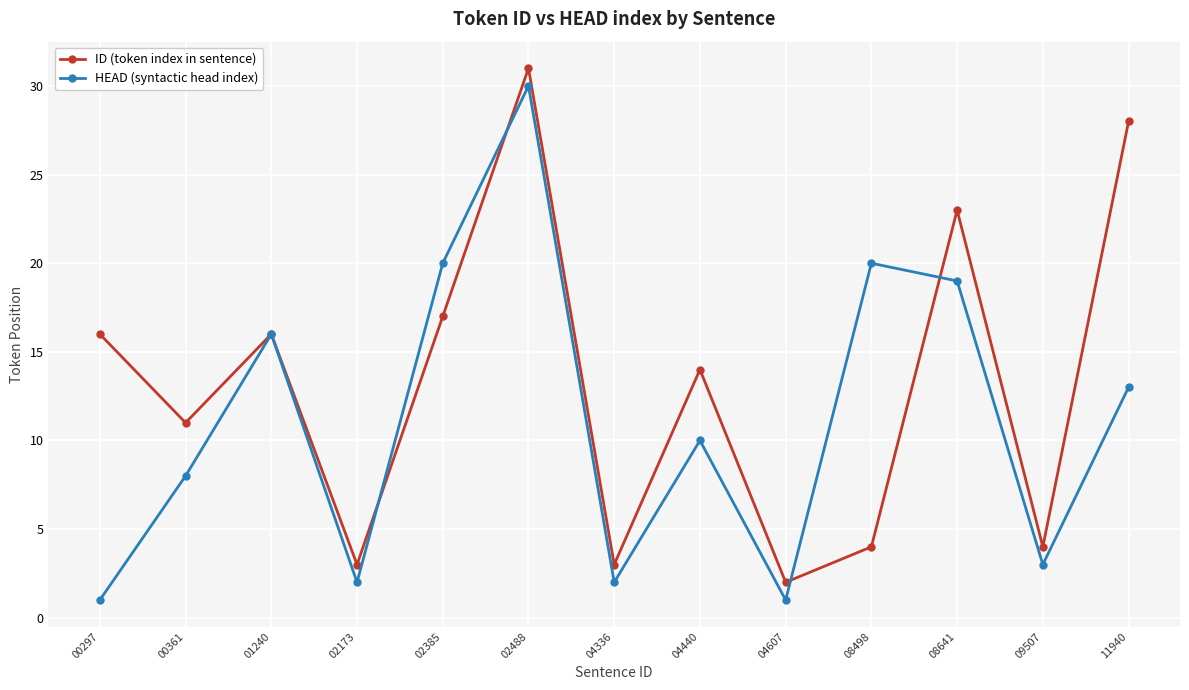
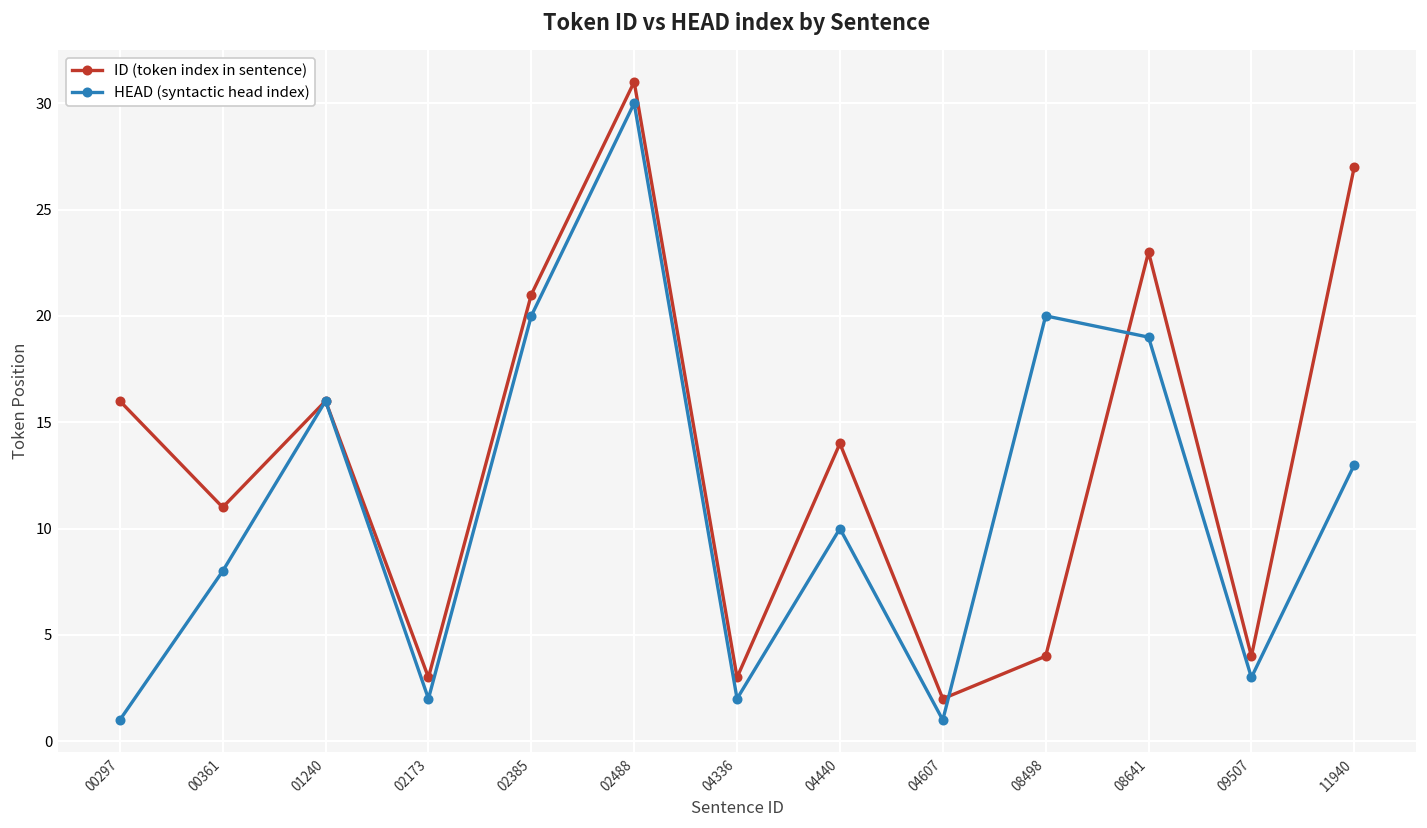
ID (token index in sentence), 02385: 17 -> 21
ID (token index in sentence), 11940: 28 -> 27
